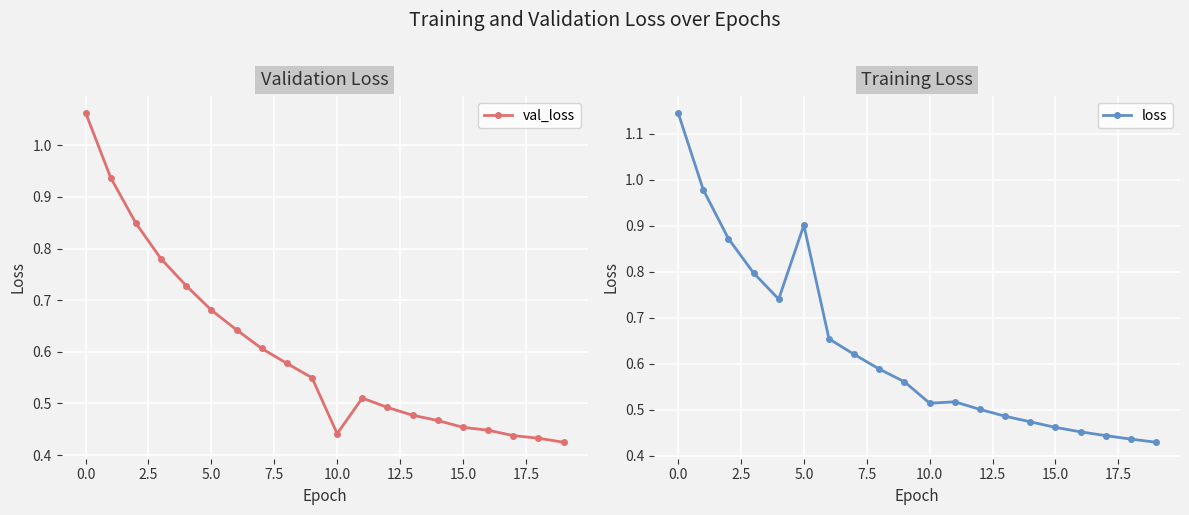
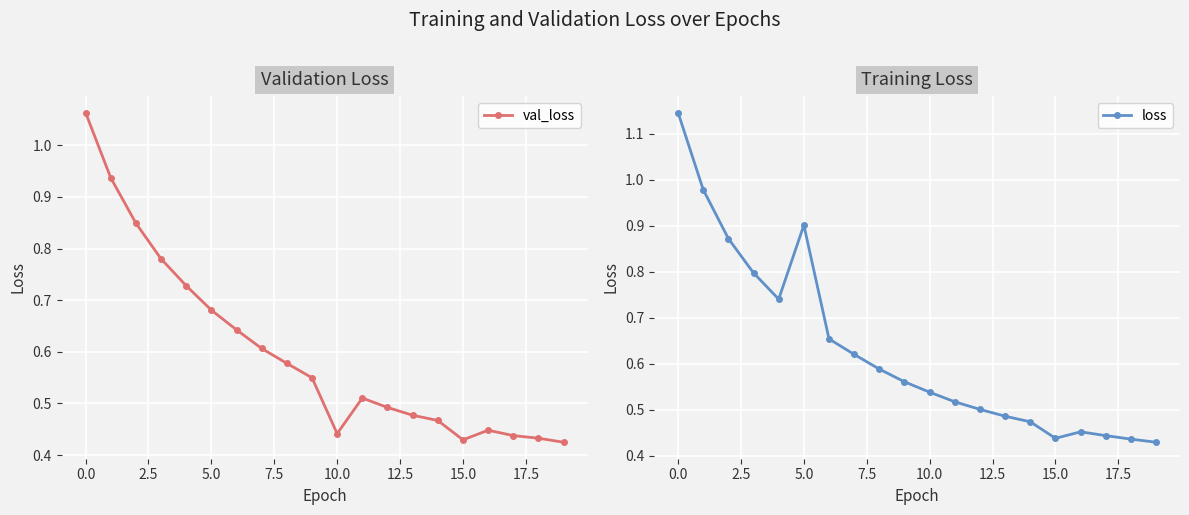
Validation Loss, 15.0: 0.45 -> 0.43
Training Loss, 10.0: 0.51 -> 0.54
Training Loss, 15.0: 0.46 -> 0.44
